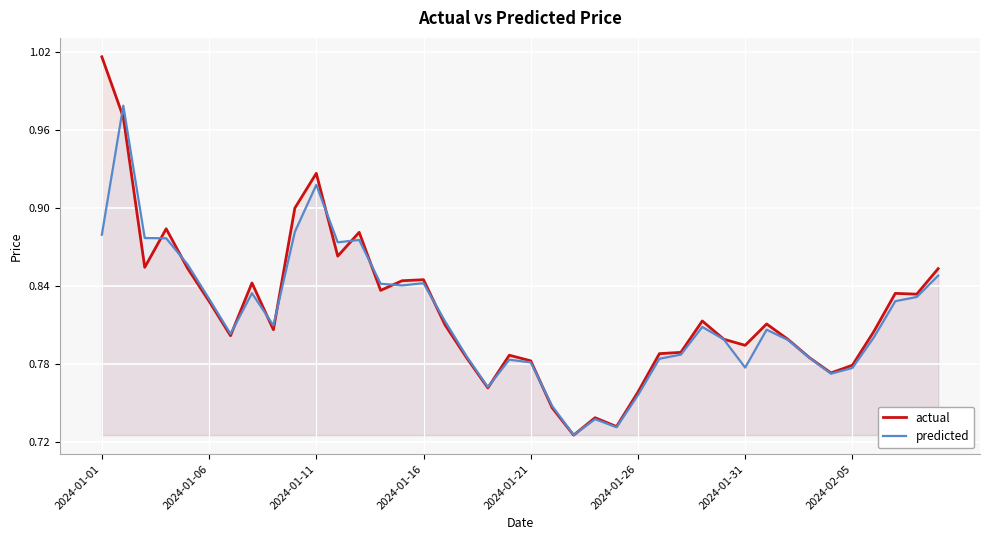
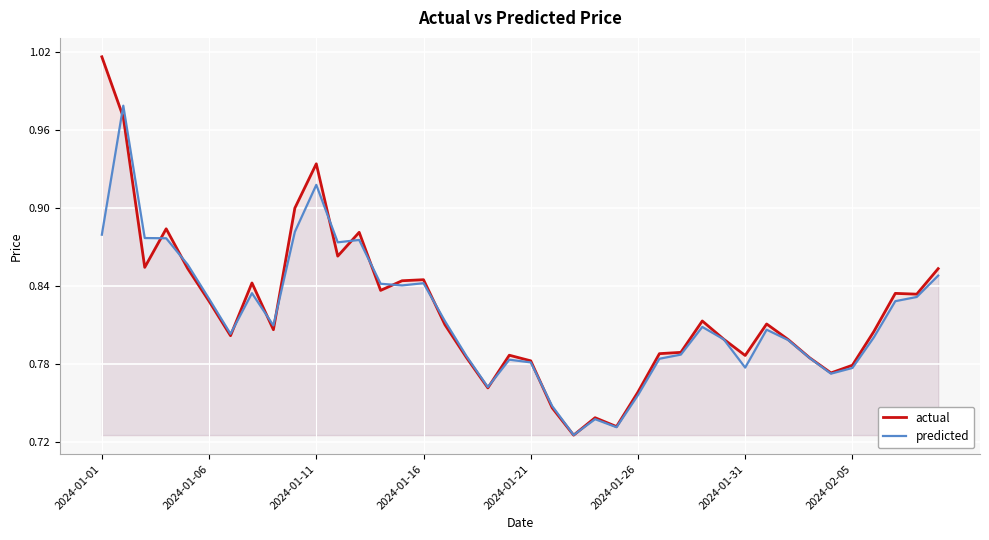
actual, 2024-01-11: 0.927 -> 0.934
actual, 2024-01-31: 0.795 -> 0.787
